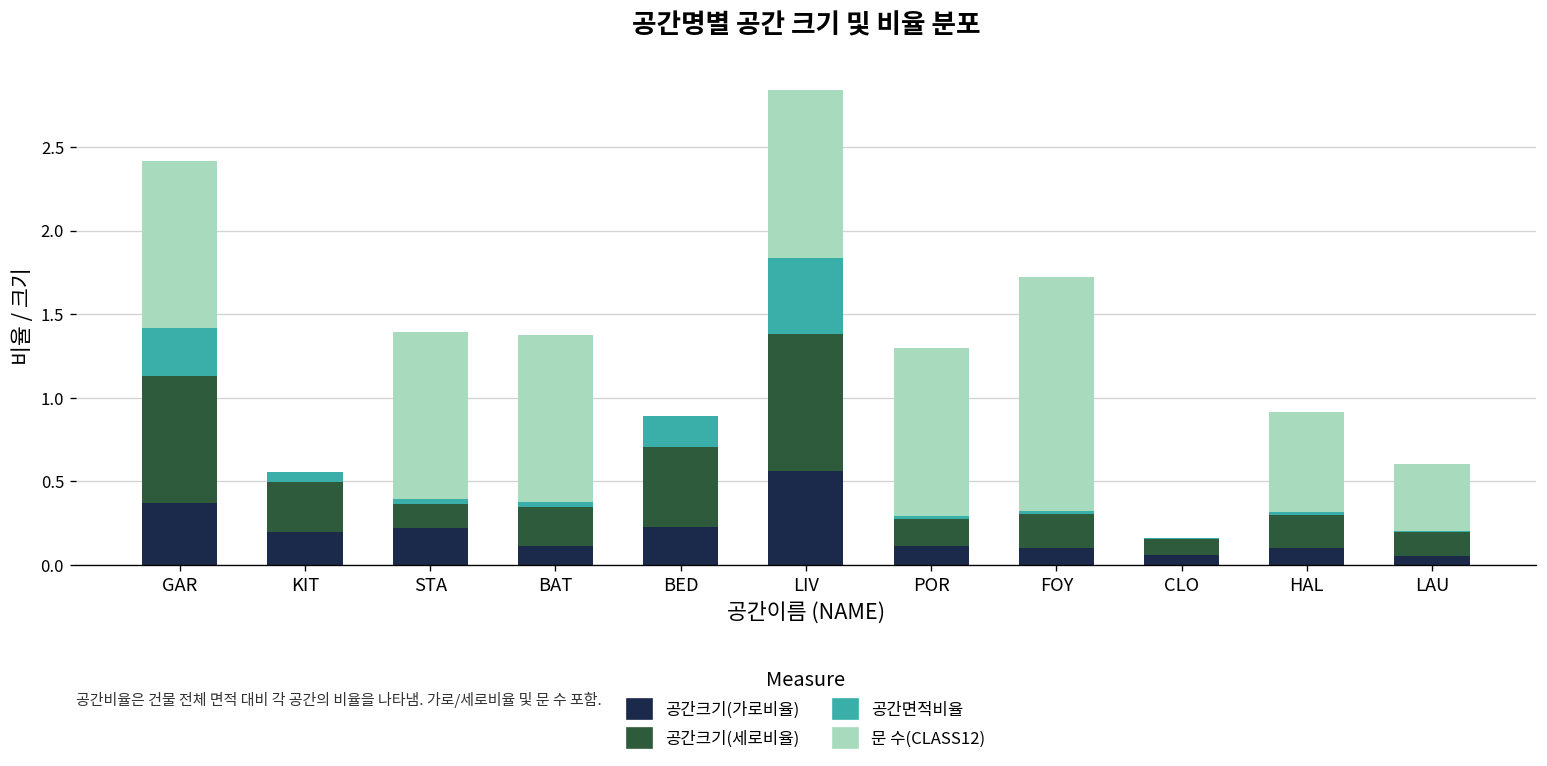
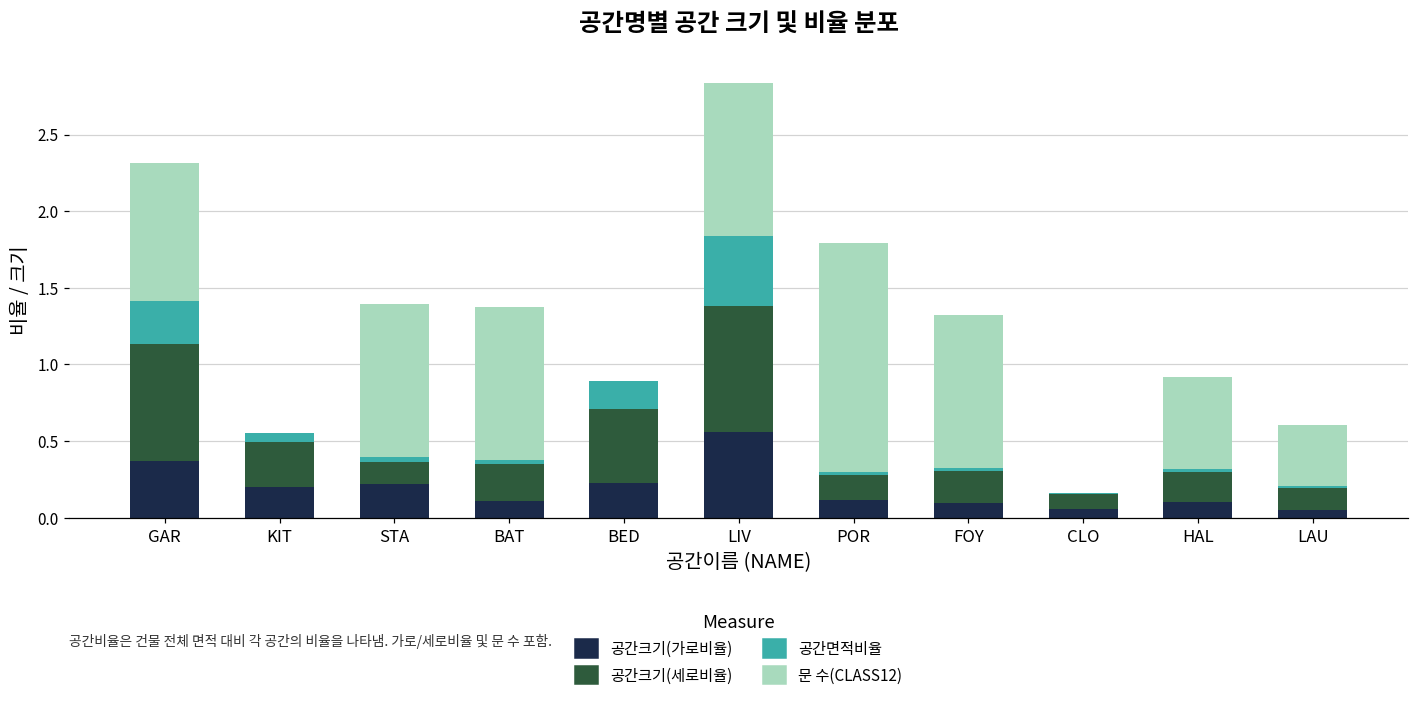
문 수(CLASS12), GAR: 1.0 -> 0.9
문 수(CLASS12), POR: 1.0 -> 1.5
문 수(CLASS12), FOY: 1.4 -> 1.0
